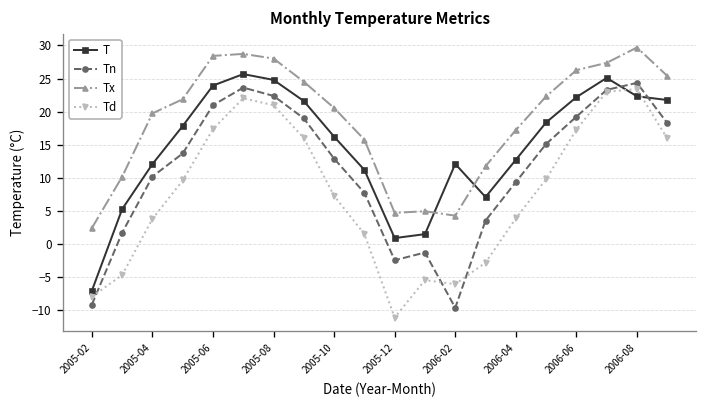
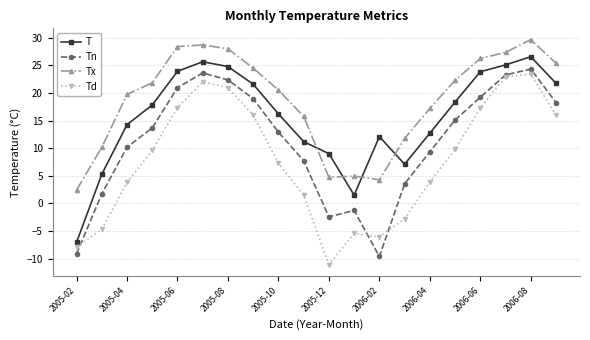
T, 2005-04: 12 -> 14
T, 2005-12: 1 -> 9
T, 2006-06: 22 -> 24
T, 2006-08: 22 -> 27
